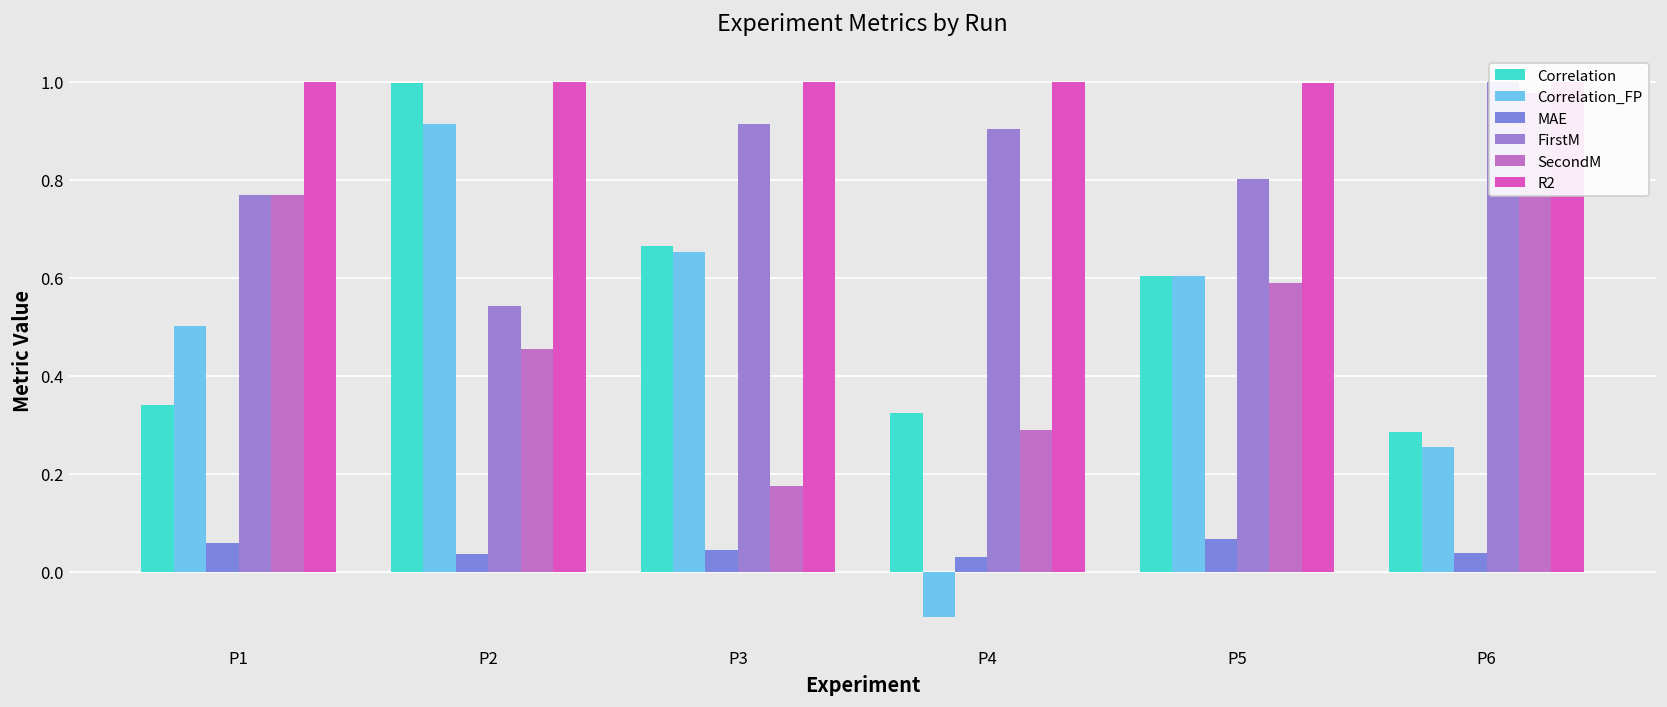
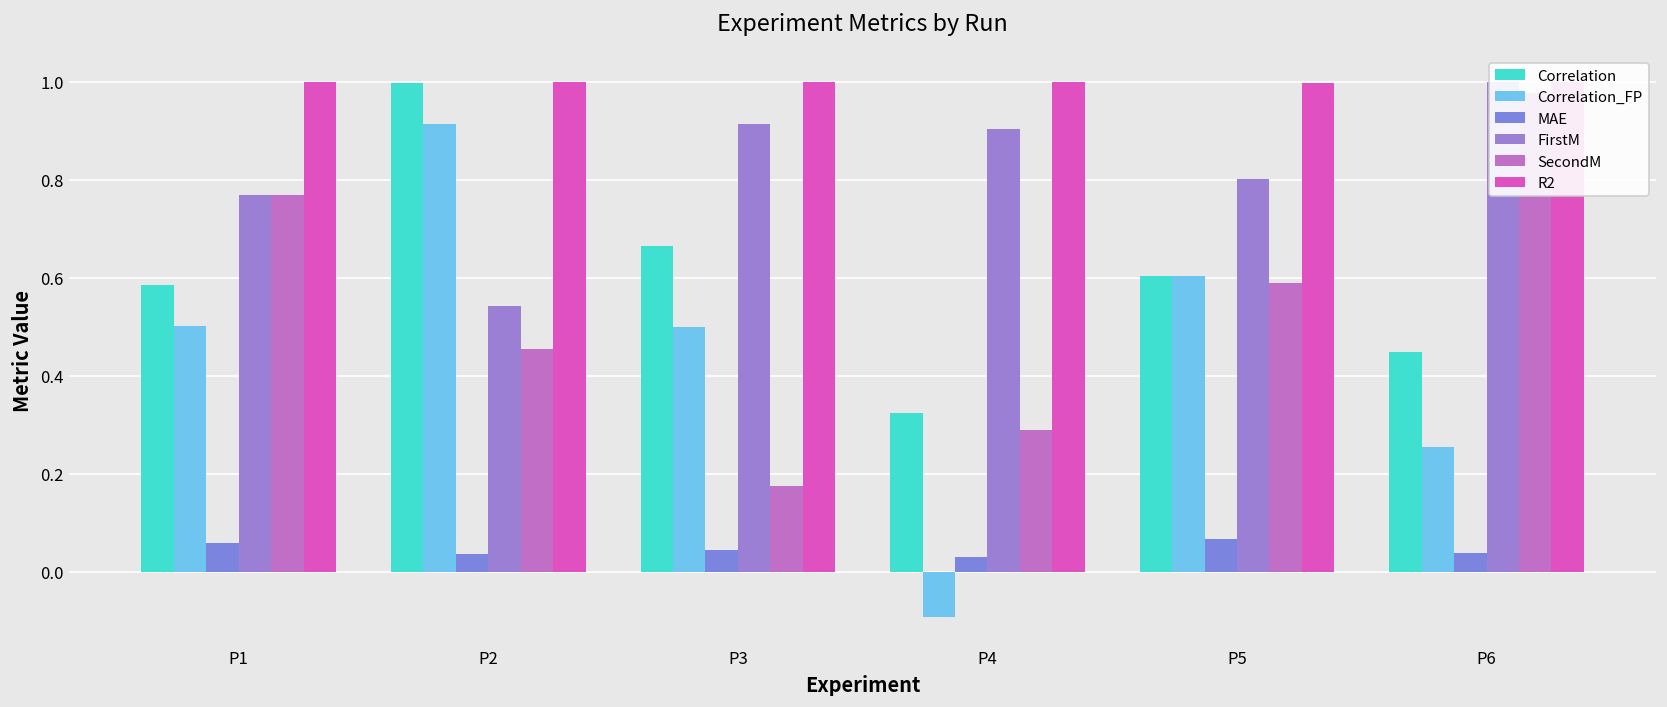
Correlation, P1: 0.34 -> 0.59
Correlation_FP, P3: 0.65 -> 0.50
Correlation, P6: 0.28 -> 0.45
